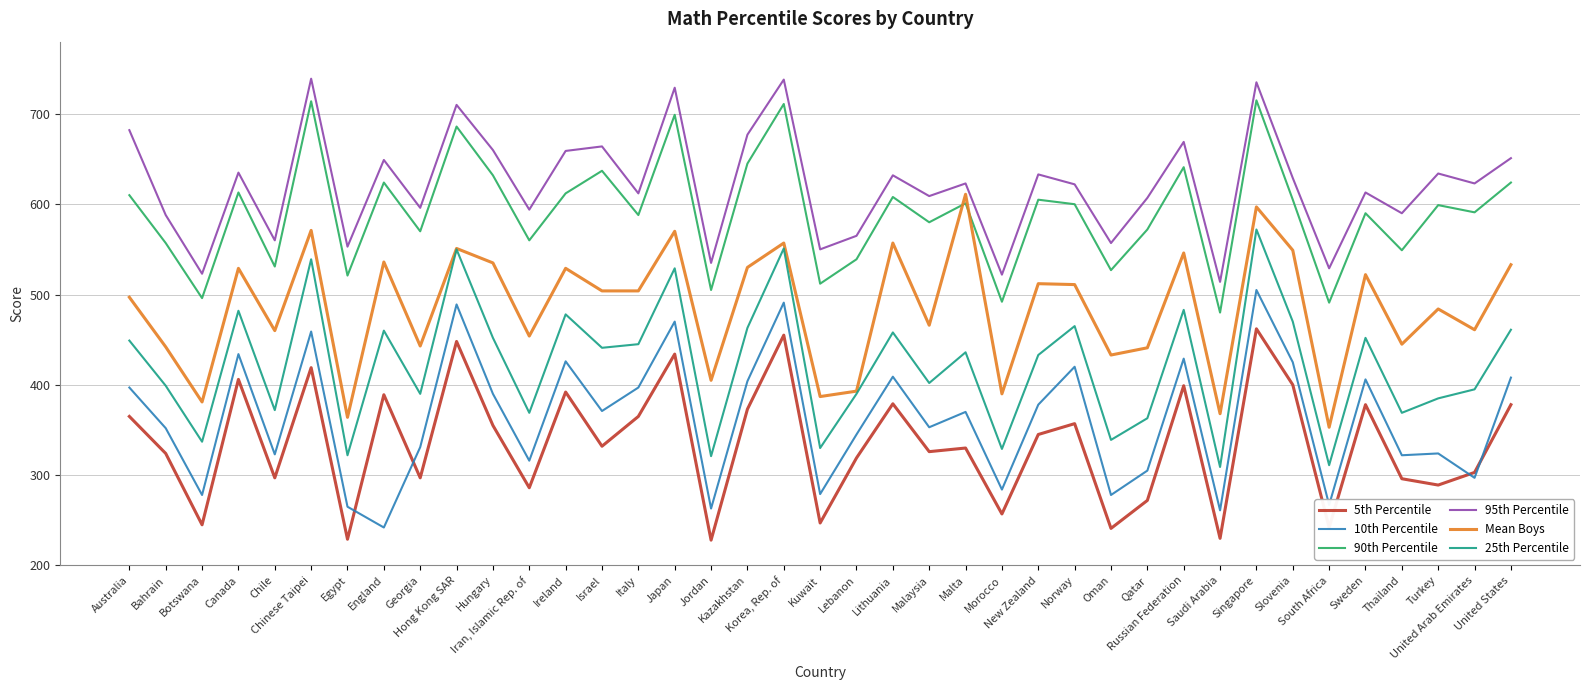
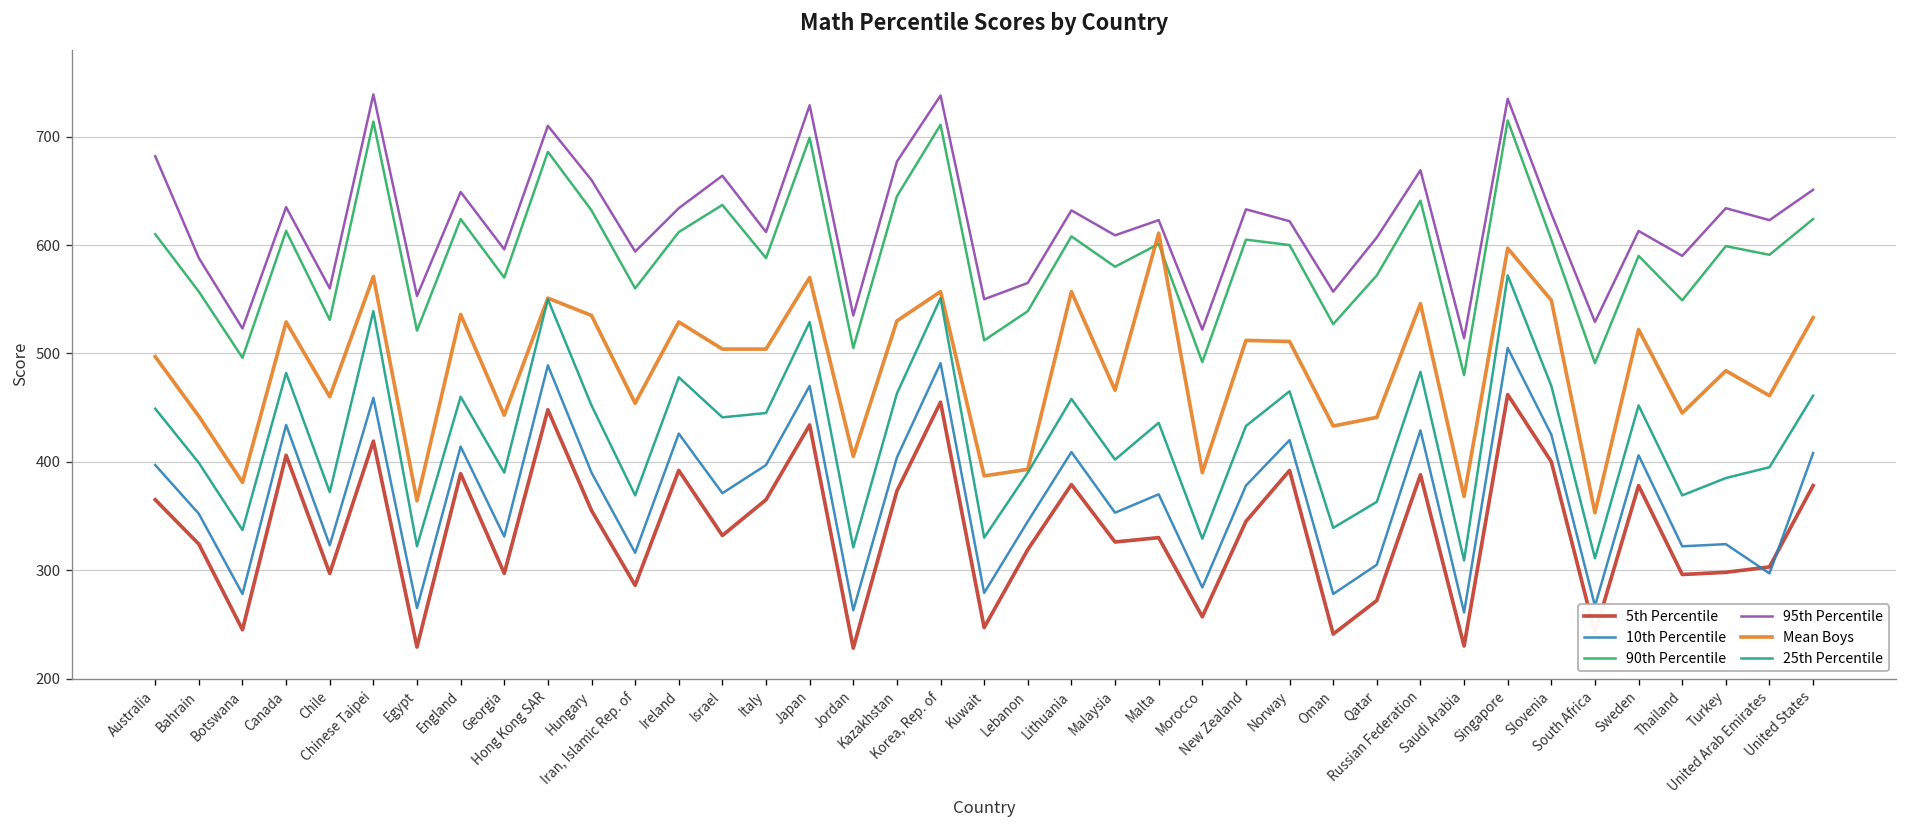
10th Percentile, England: 240 -> 410
95th Percentile, Ireland: 660 -> 630
5th Percentile, Norway: 360 -> 390
5th Percentile, Russian Federation: 400 -> 390
5th Percentile, Turkey: 290 -> 300
